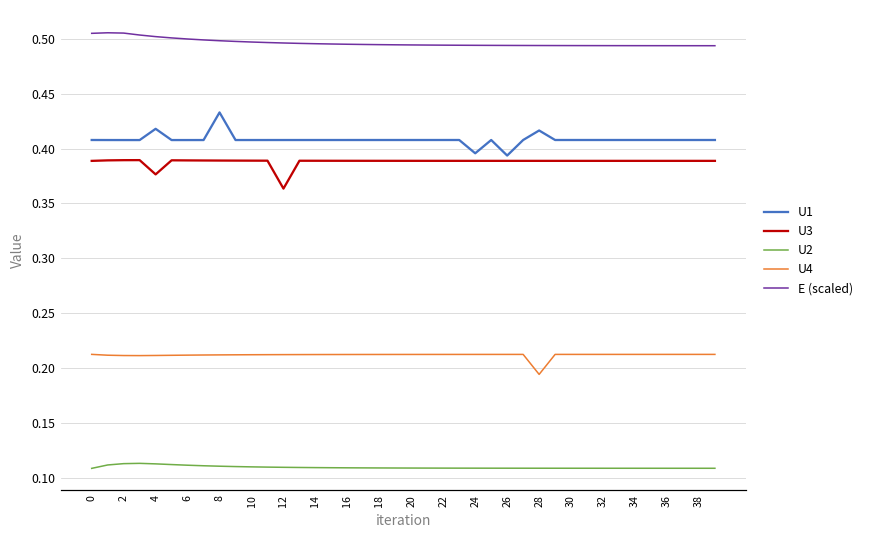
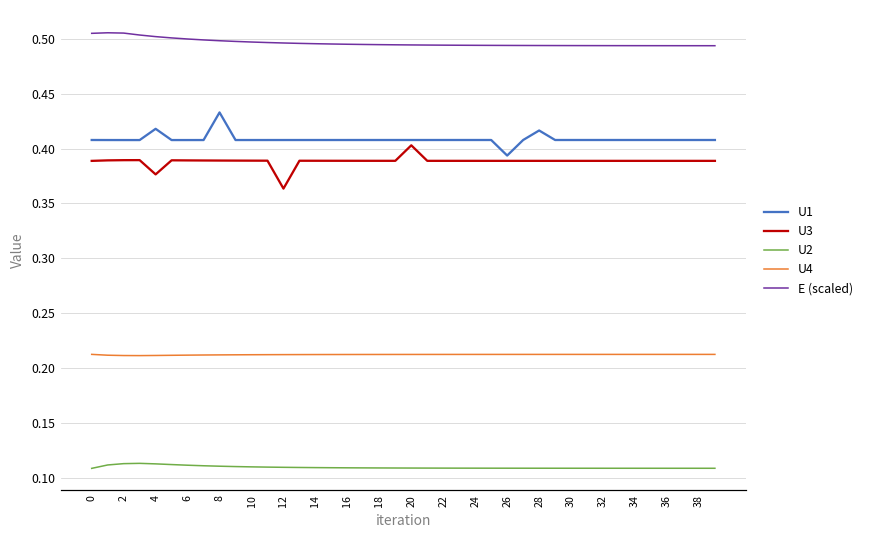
U3, 20: 0.39 -> 0.40
U1, 24: 0.40 -> 0.41
U4, 28: 0.19 -> 0.21
